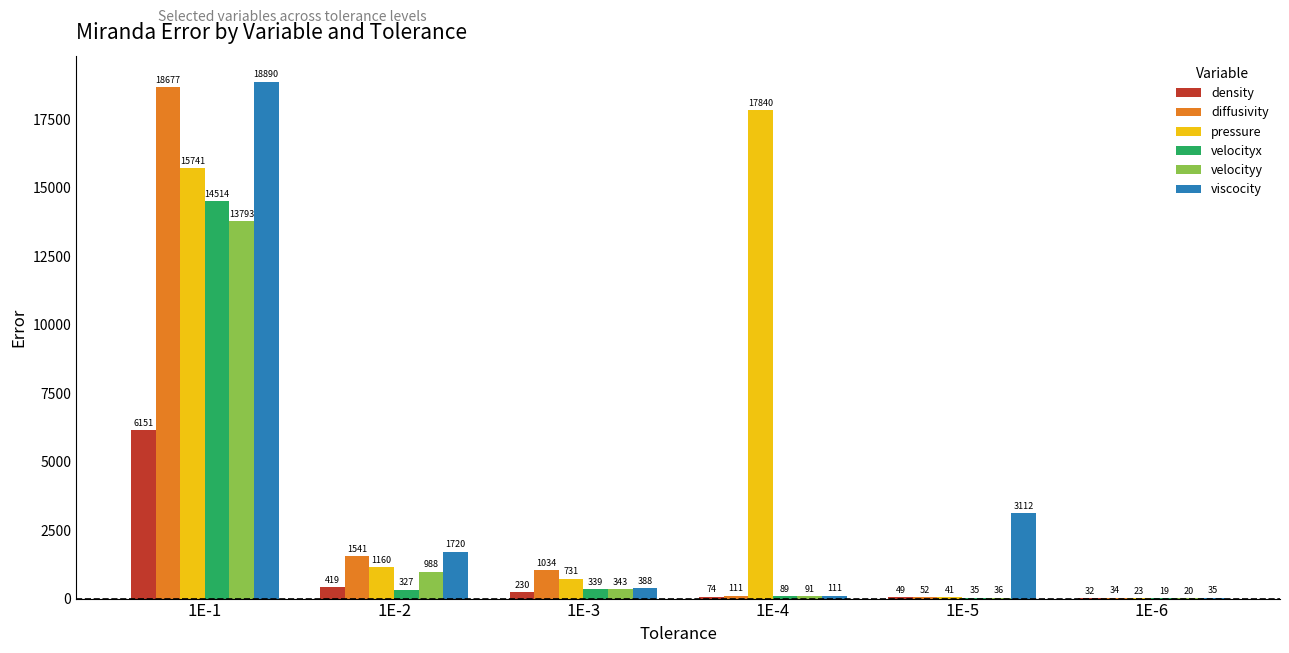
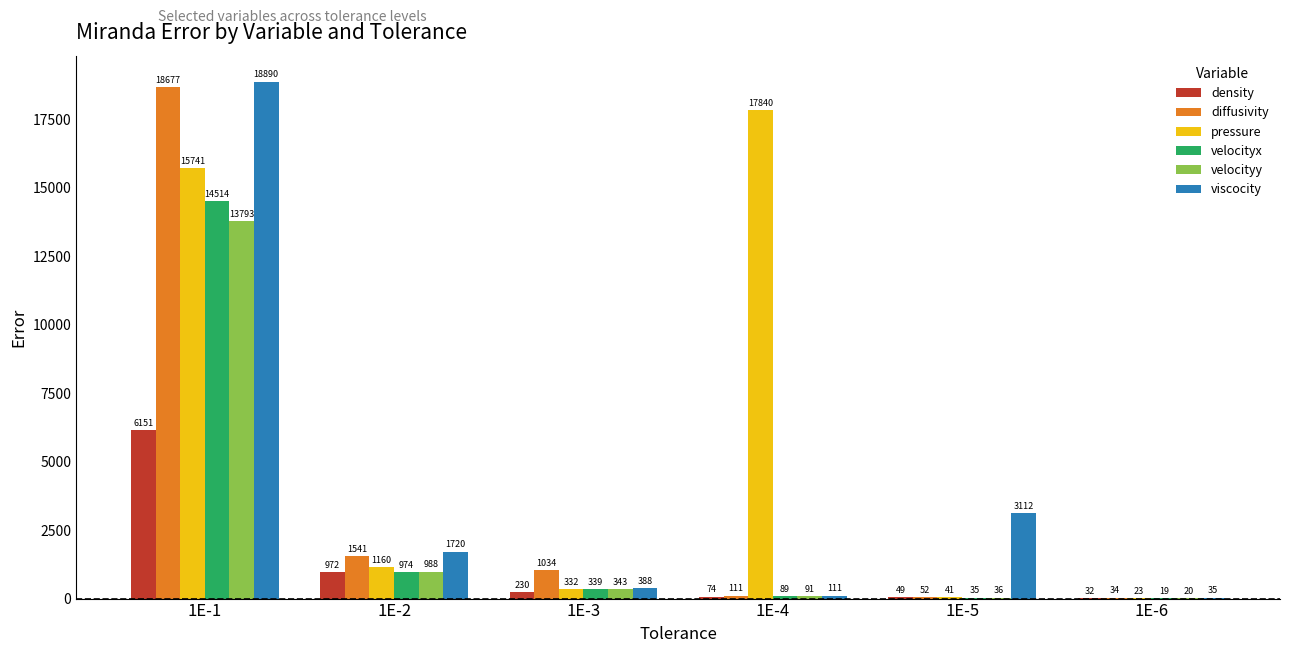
density, 1E-2: 419 -> 972
velocityx, 1E-2: 327 -> 974
pressure, 1E-3: 731 -> 332
